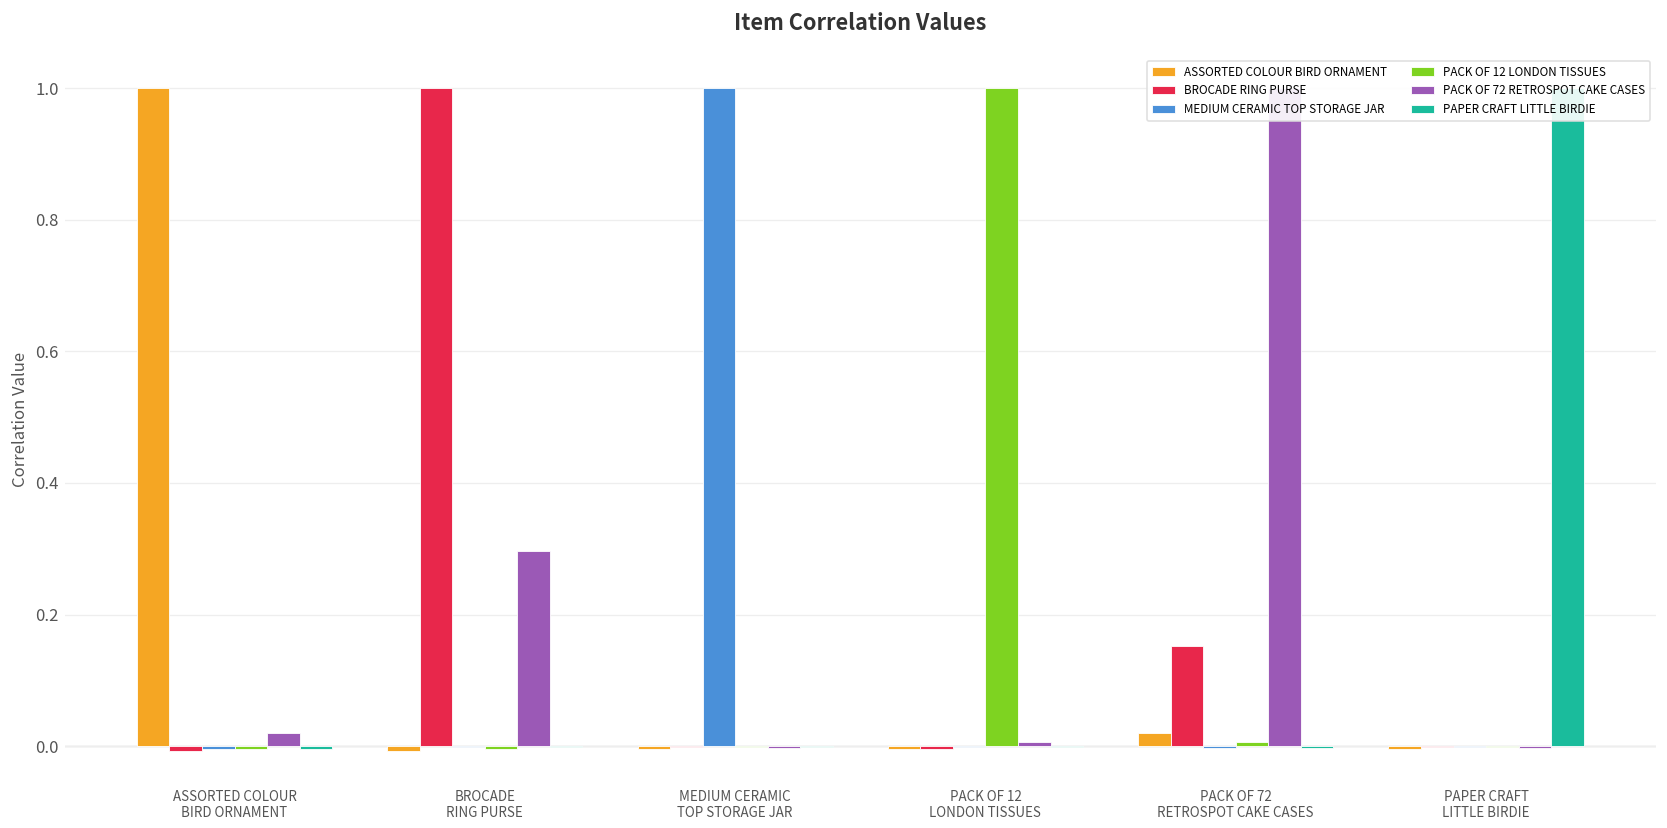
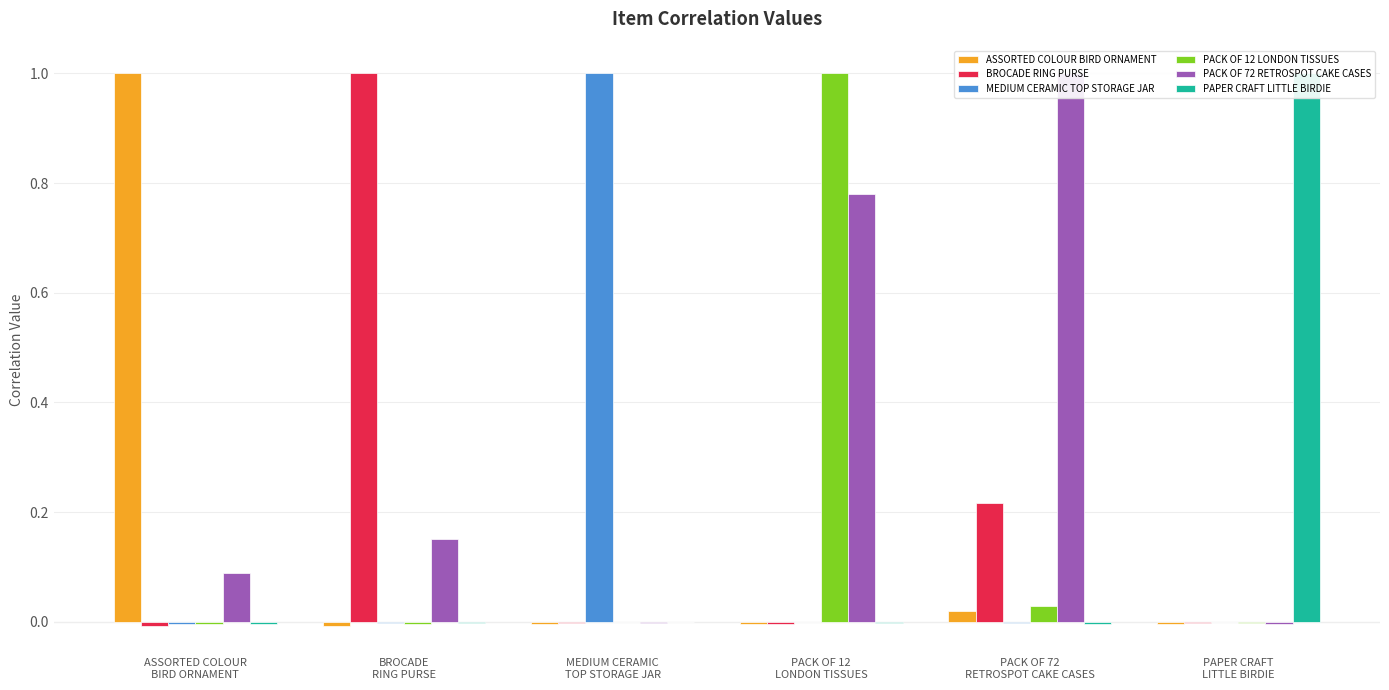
PACK OF 72 RETROSPOT CAKE CASES, ASSORTED COLOUR BIRD ORNAMENT: 0.02 -> 0.09
PACK OF 72 RETROSPOT CAKE CASES, BROCADE RING PURSE: 0.30 -> 0.15
PACK OF 72 RETROSPOT CAKE CASES, PACK OF 12 LONDON TISSUES: 0.01 -> 0.78
BROCADE RING PURSE, PACK OF 72 RETROSPOT CAKE CASES: 0.15 -> 0.22
PACK OF 12 LONDON TISSUES, PACK OF 72 RETROSPOT CAKE CASES: 0.01 -> 0.03
